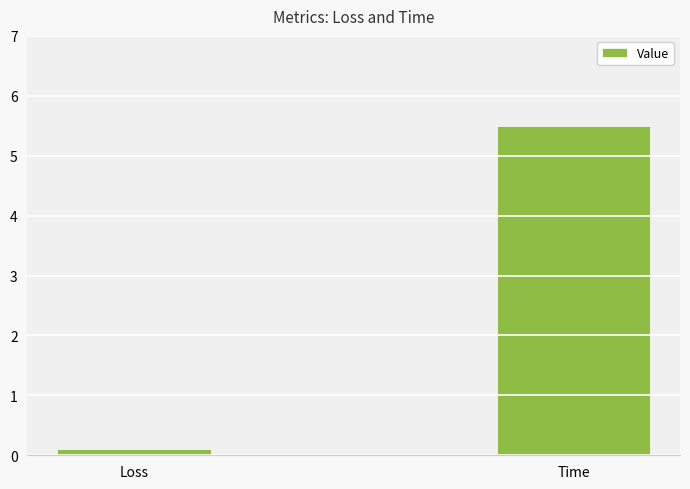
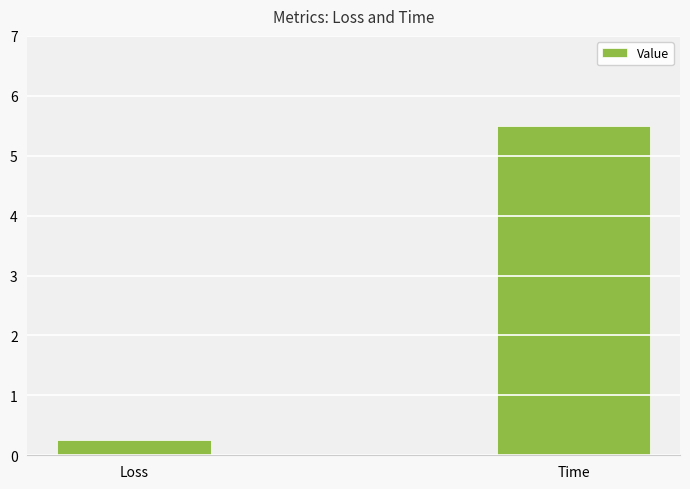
Loss: 0.1 -> 0.3
